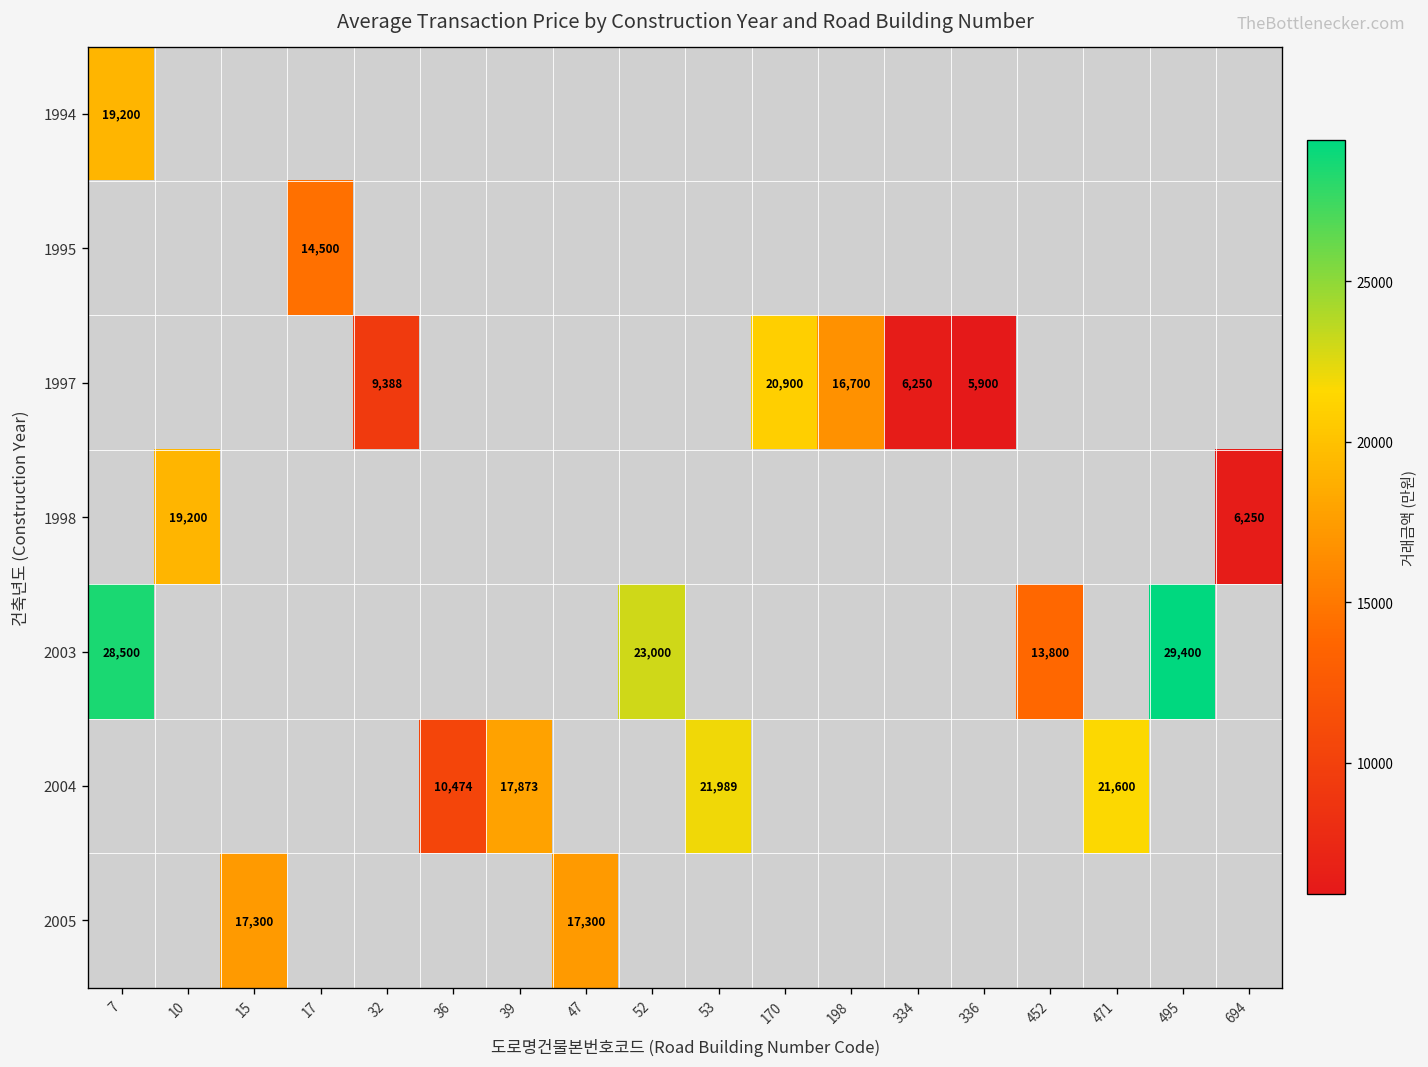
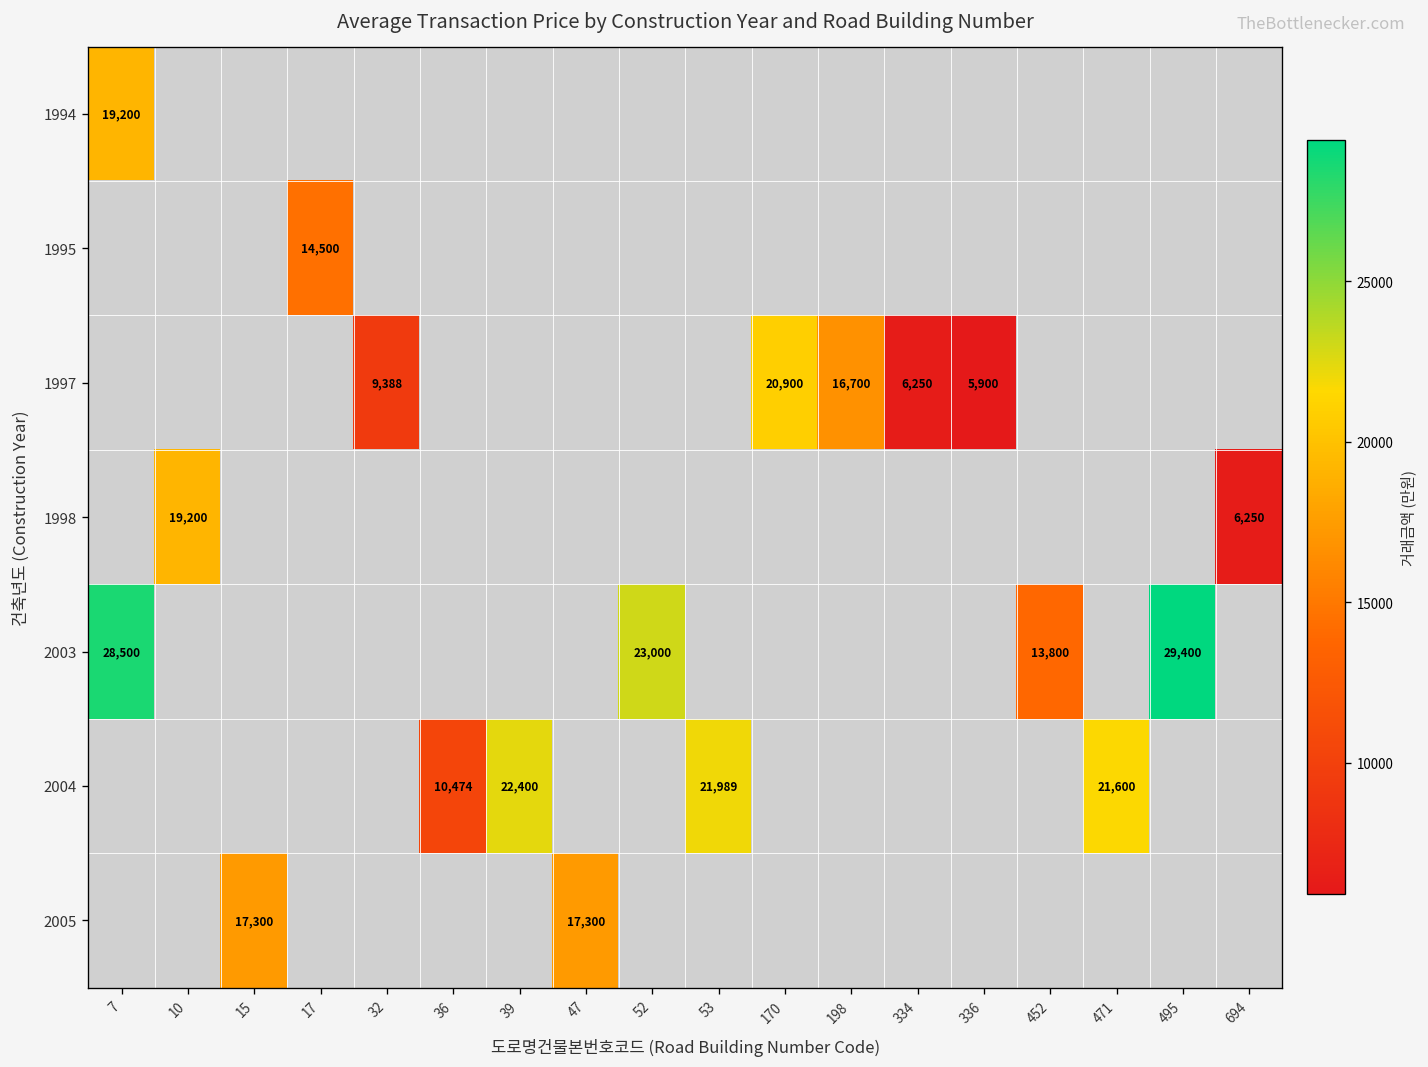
2004, 39: 17,873 -> 22,400
